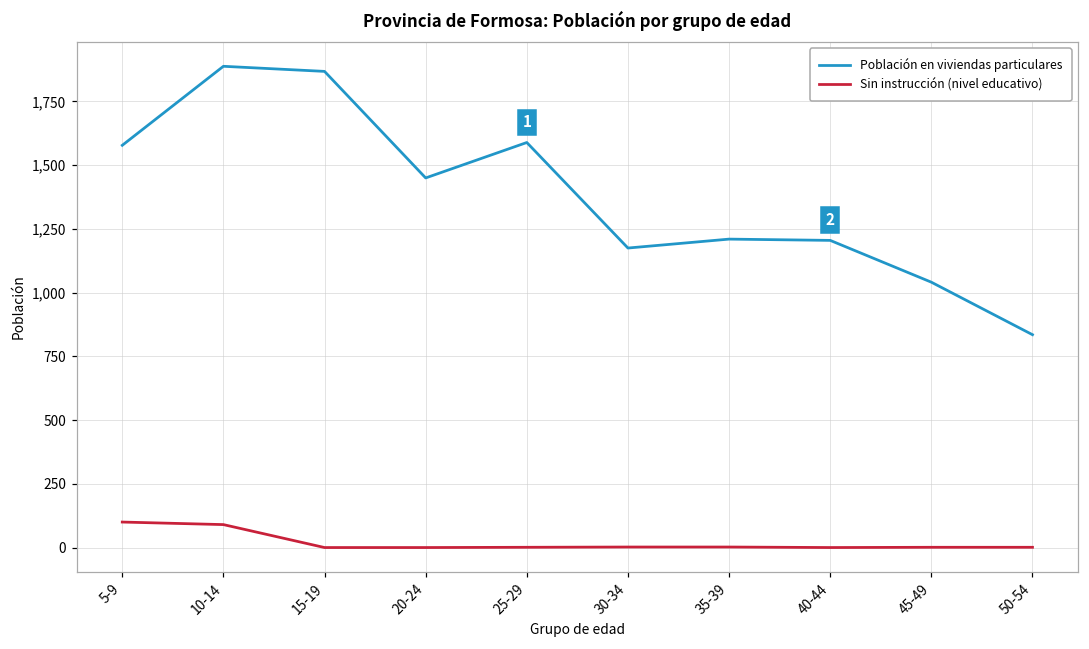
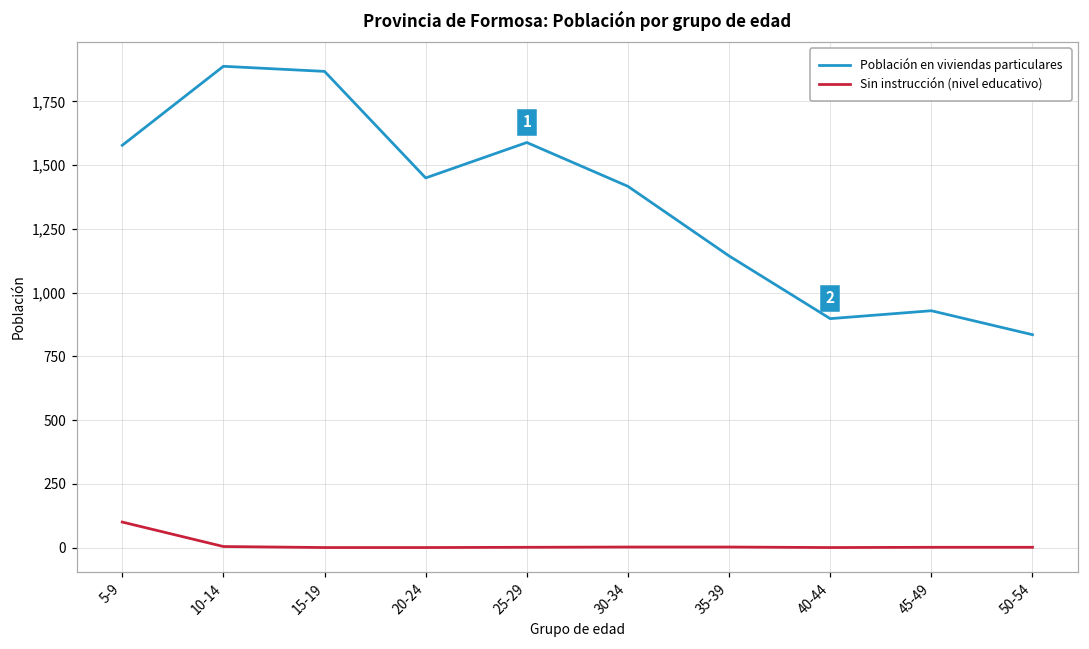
Sin instrucción (nivel educativo), 10-14: 90 -> 0
Población en viviendas particulares, 30-34: 1,180 -> 1,420
Población en viviendas particulares, 35-39: 1,210 -> 1,140
Población en viviendas particulares, 40-44: 1,210 -> 900
Población en viviendas particulares, 45-49: 1,040 -> 930
